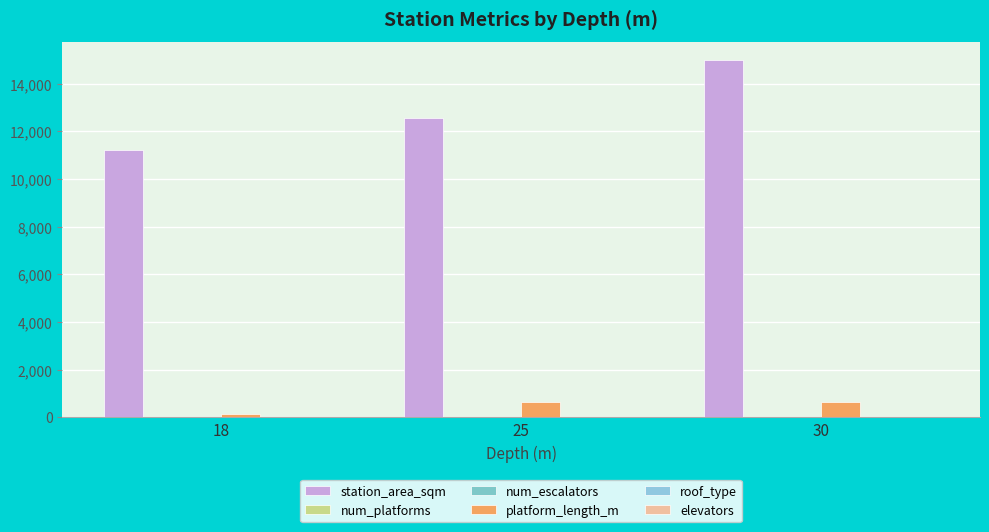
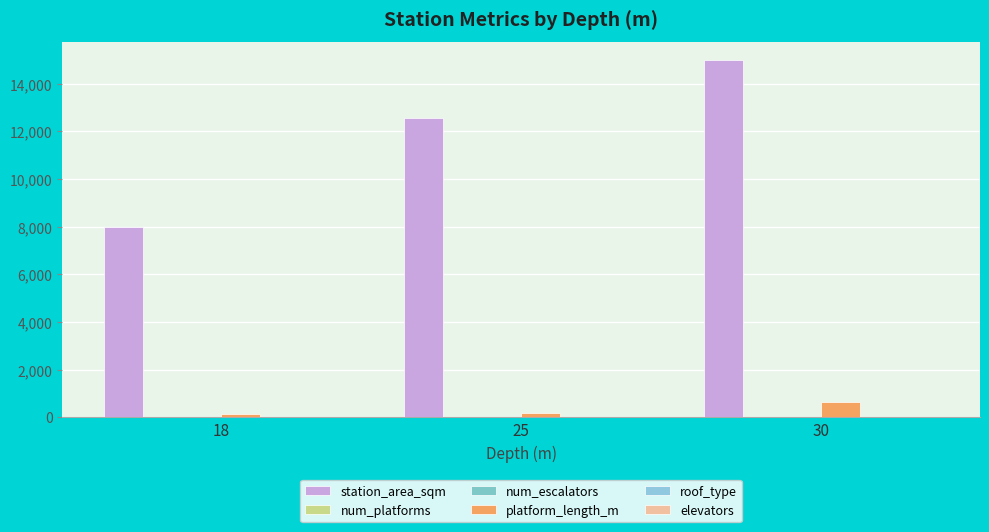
station_area_sqm, 18: 11,200 -> 8,000
platform_length_m, 25: 600 -> 200
